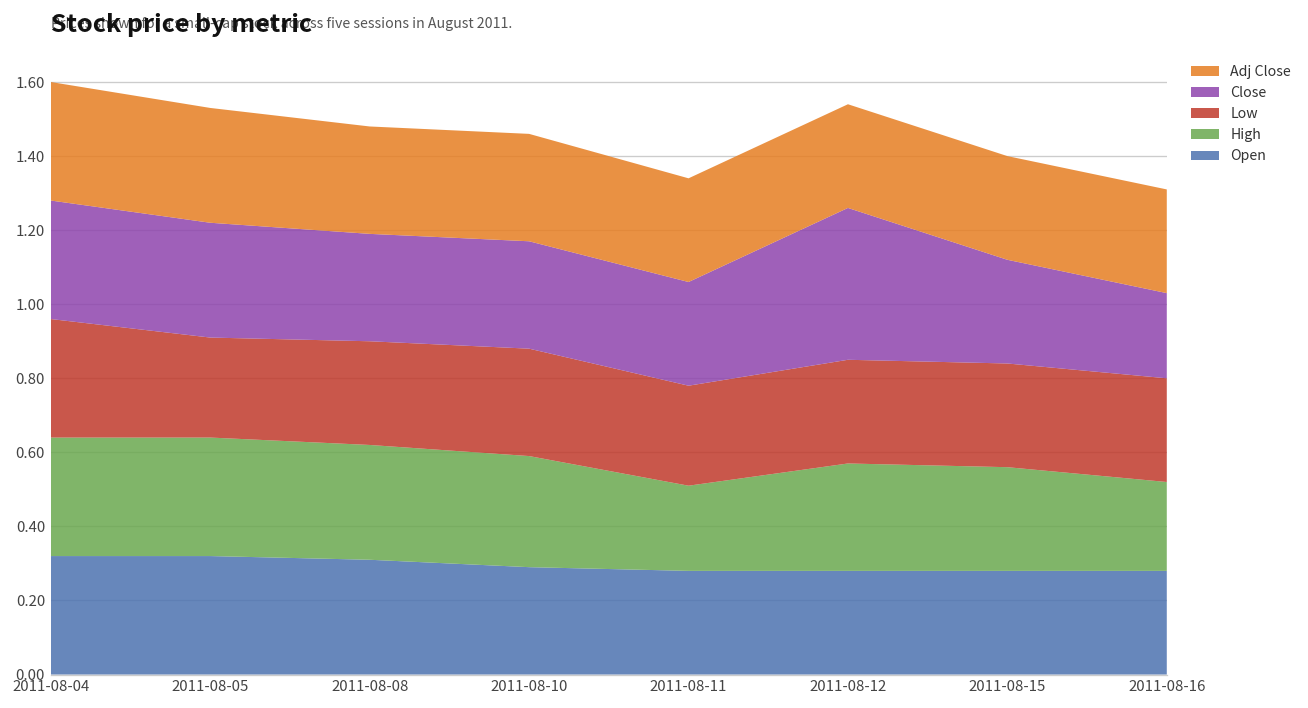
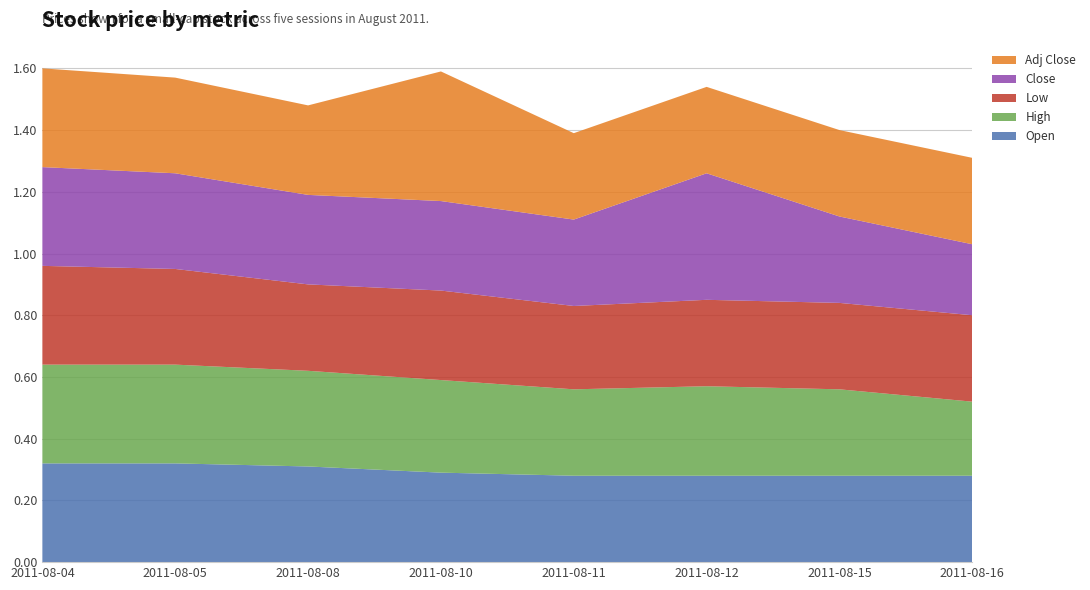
Low, 2011-08-05: 0.27 -> 0.31
Adj Close, 2011-08-10: 0.29 -> 0.42
High, 2011-08-11: 0.23 -> 0.28
